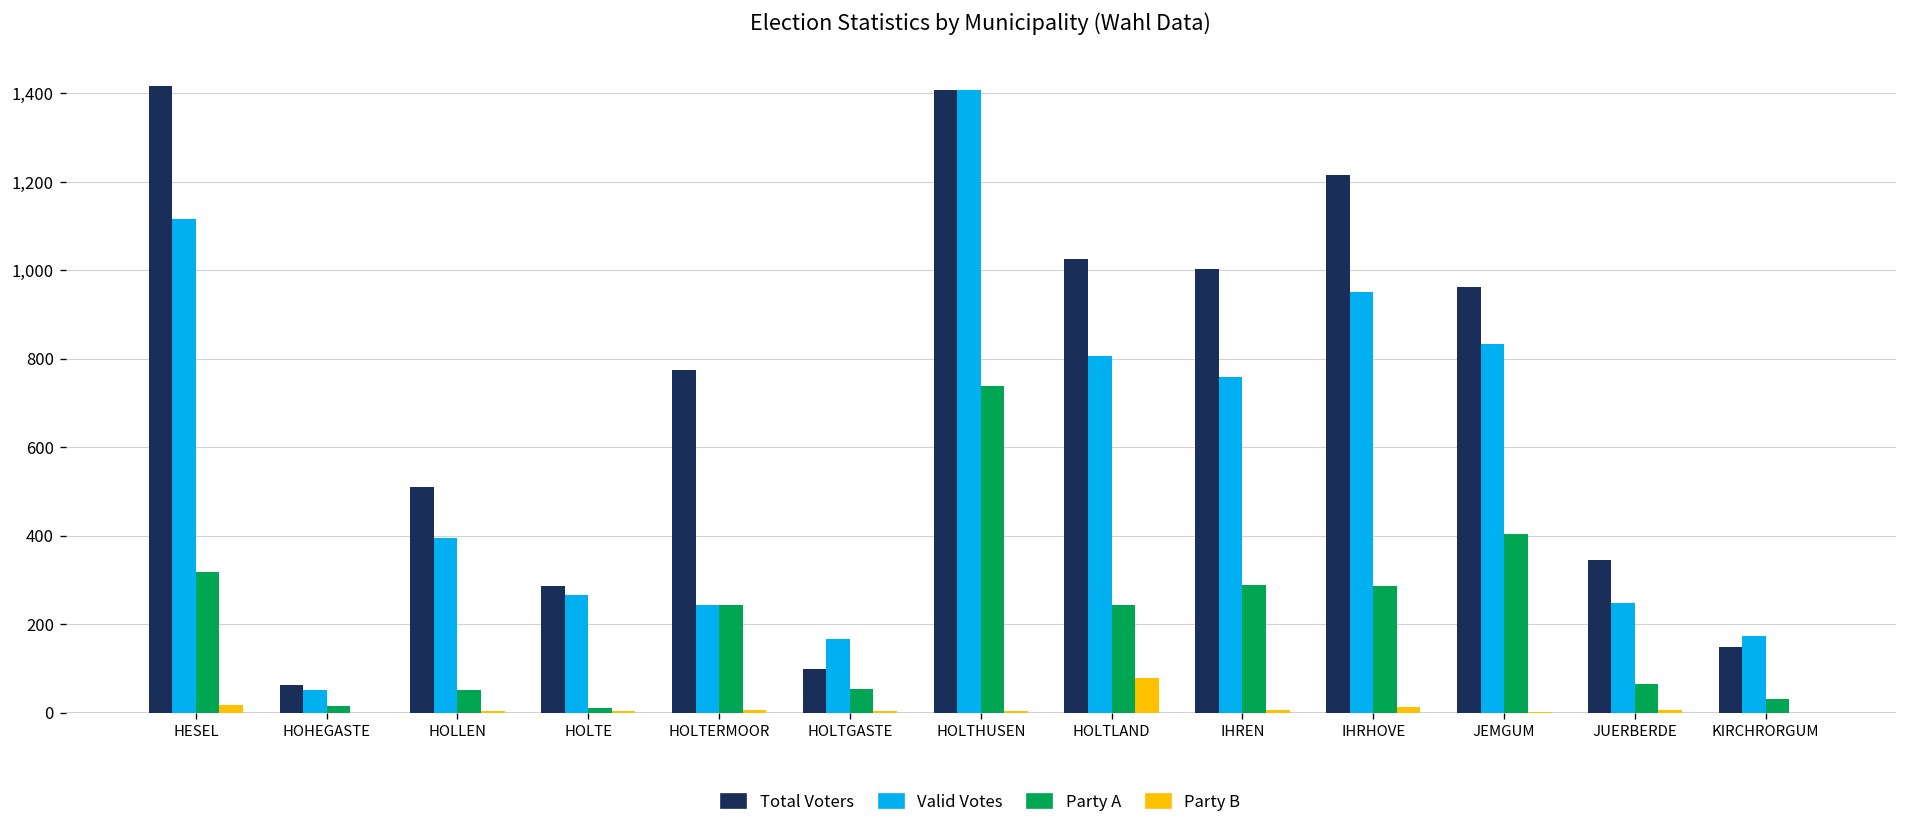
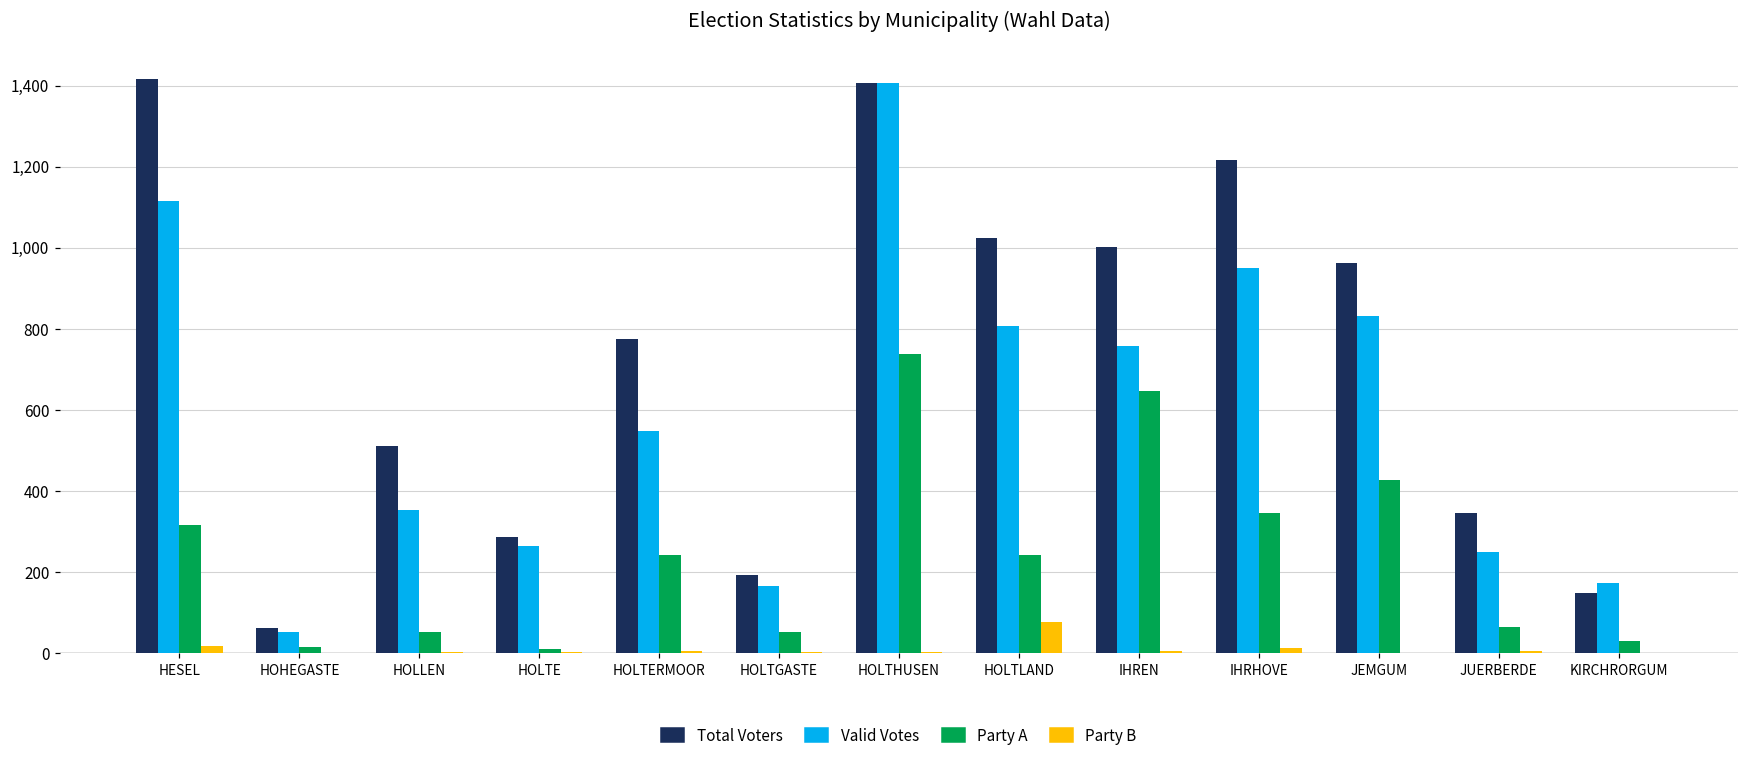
Valid Votes, HOLLEN: 400 -> 350
Valid Votes, HOLTERMOOR: 240 -> 550
Total Voters, HOLTGASTE: 100 -> 190
Party A, IHREN: 290 -> 650
Party A, IHRHOVE: 290 -> 350
Party A, JEMGUM: 400 -> 430
